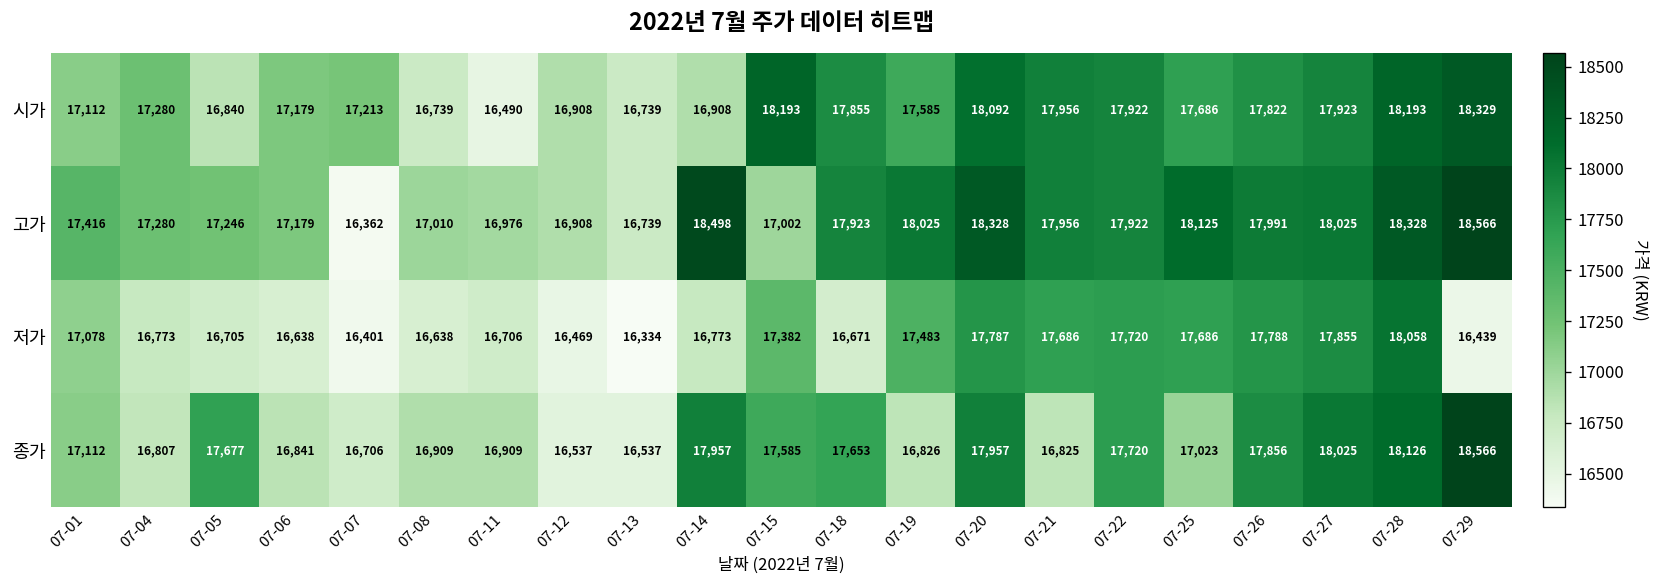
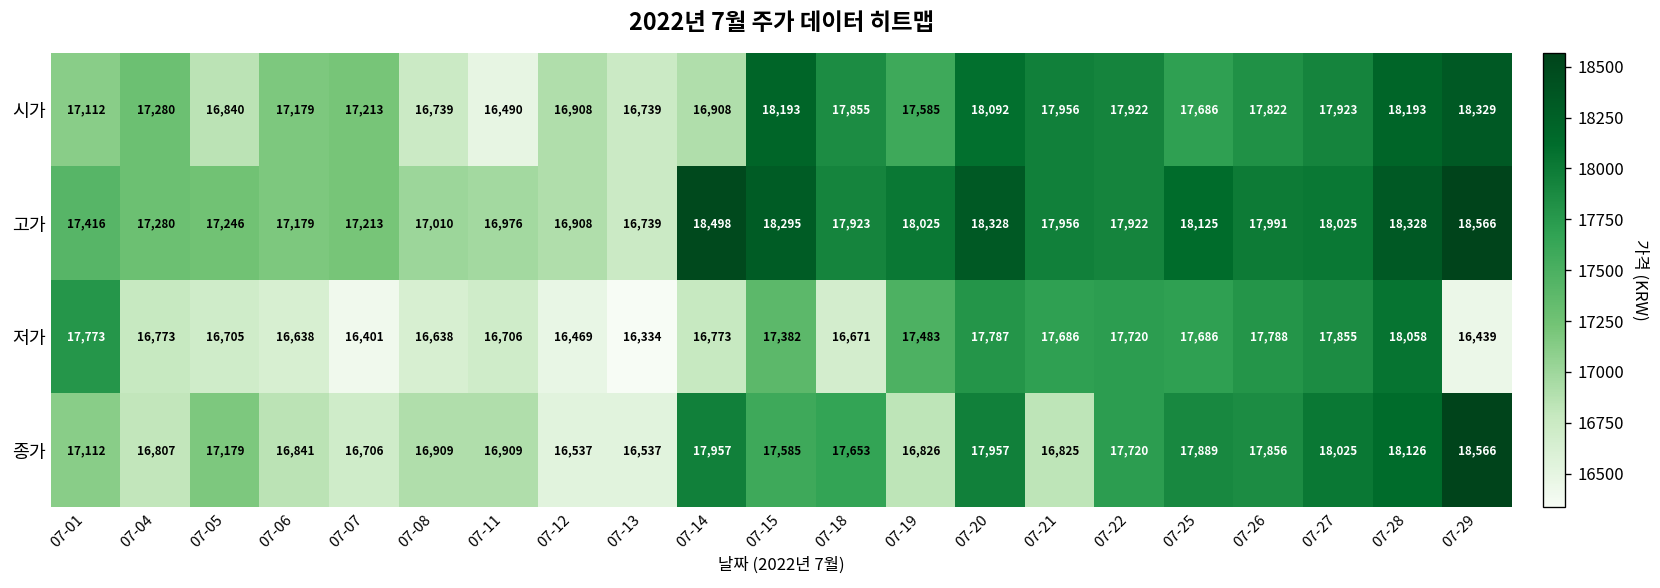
고가, 07-07: 16,362 -> 17,213
고가, 07-15: 17,002 -> 18,295
저가, 07-01: 17,078 -> 17,773
종가, 07-05: 17,677 -> 17,179
종가, 07-25: 17,023 -> 17,889
